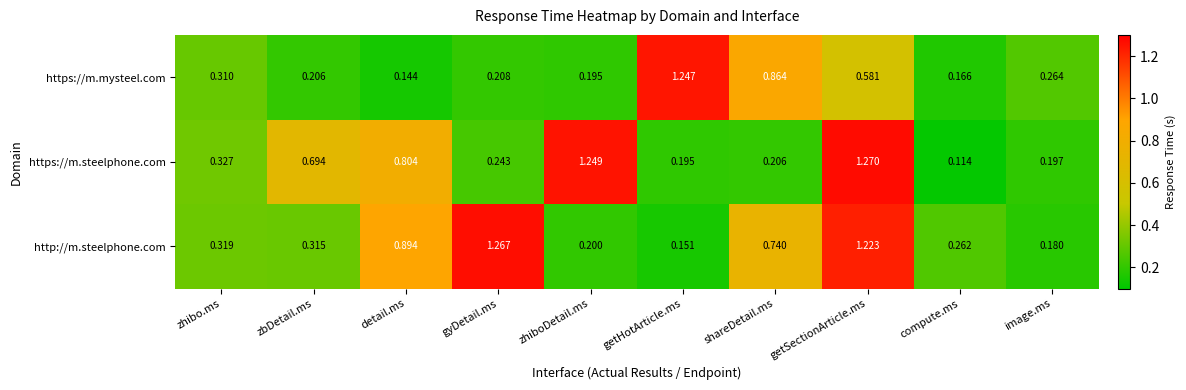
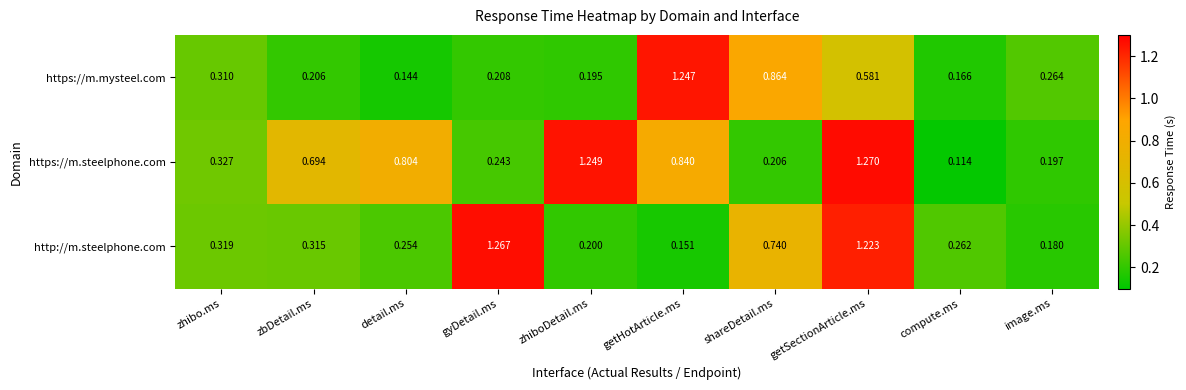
https://m.steelphone.com, getHotArticle.ms: 0.195 -> 0.840
http://m.steelphone.com, detail.ms: 0.894 -> 0.254
